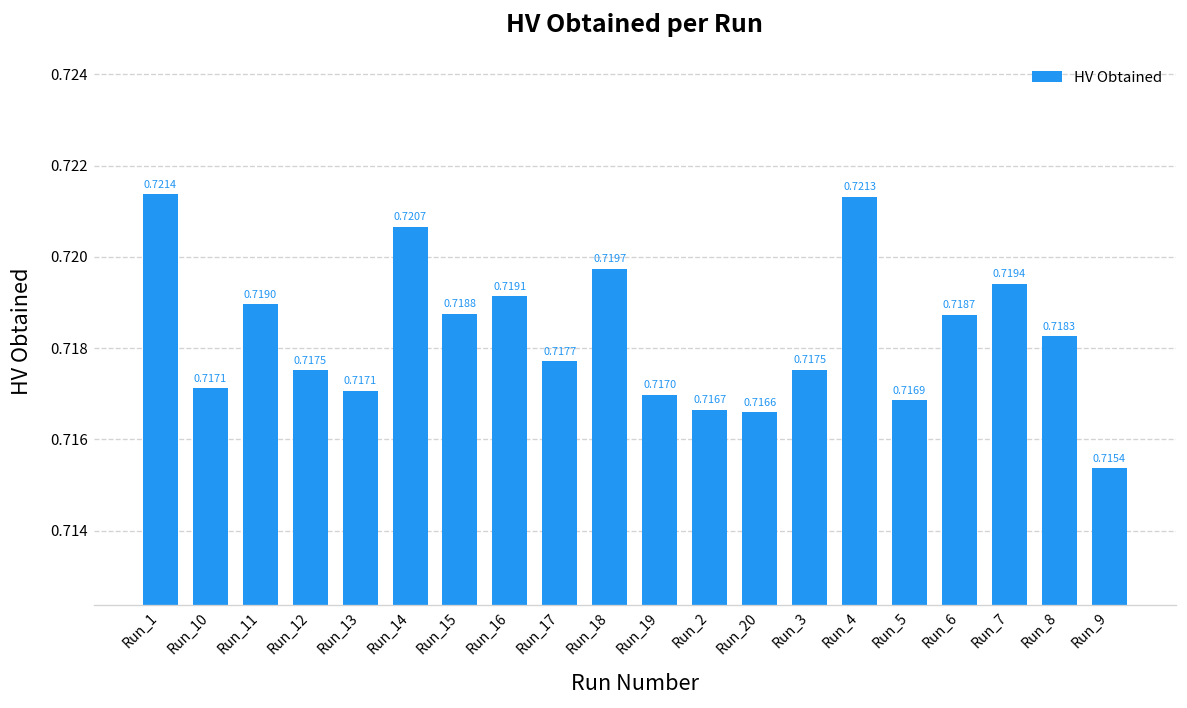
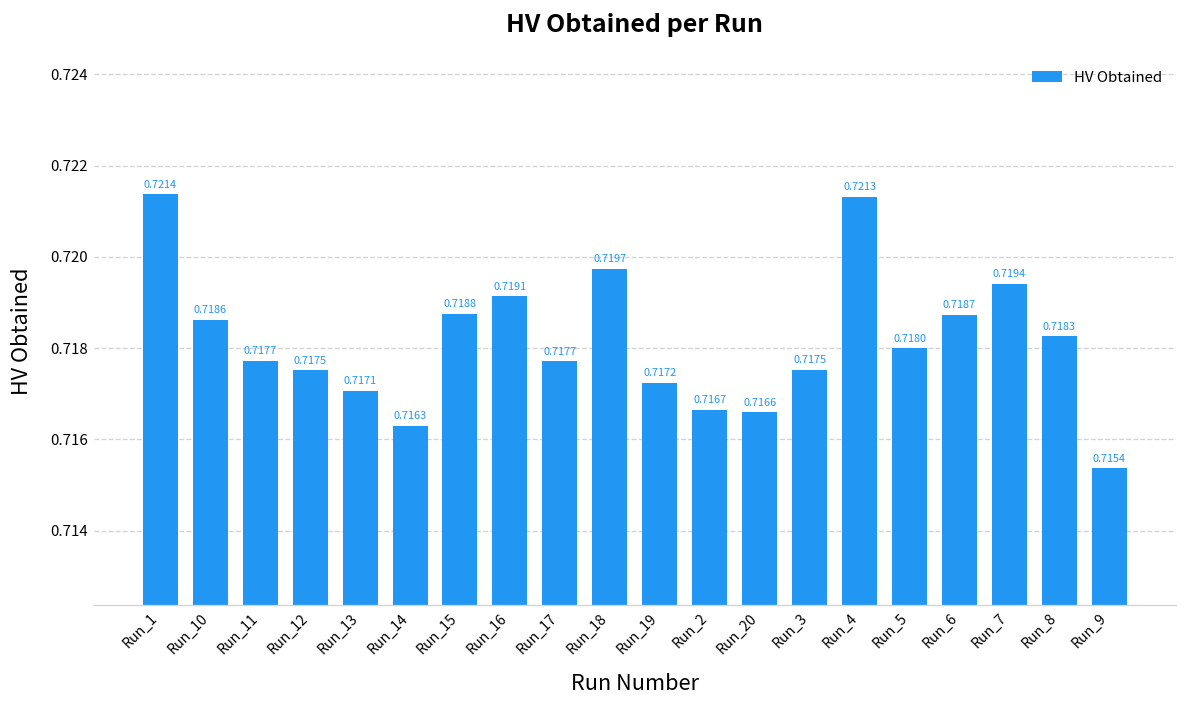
Run_10: 0.7171 -> 0.7186
Run_11: 0.7190 -> 0.7177
Run_14: 0.7207 -> 0.7163
Run_19: 0.7170 -> 0.7172
Run_5: 0.7169 -> 0.7180
